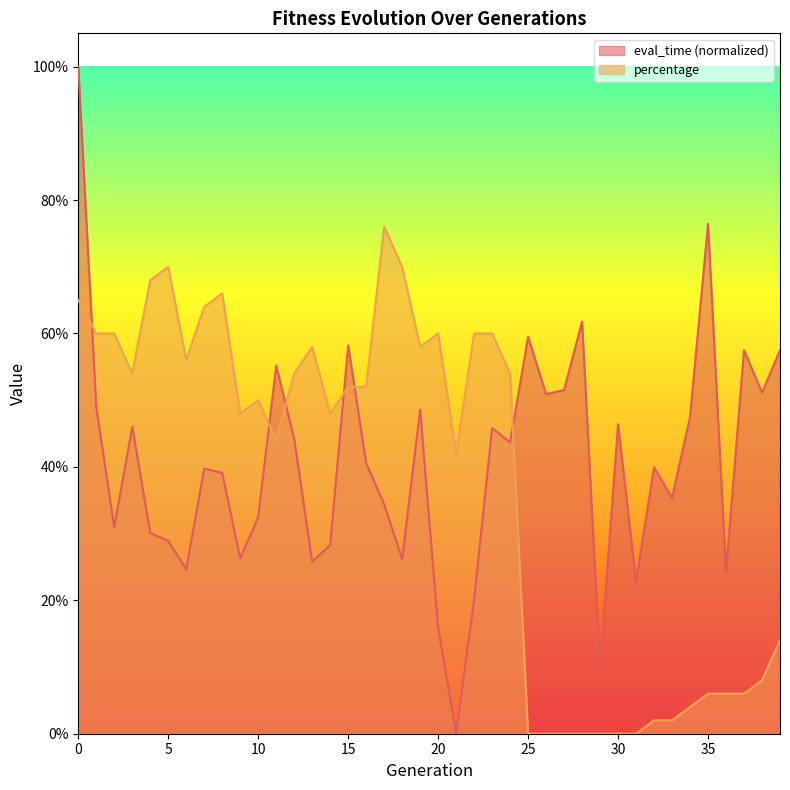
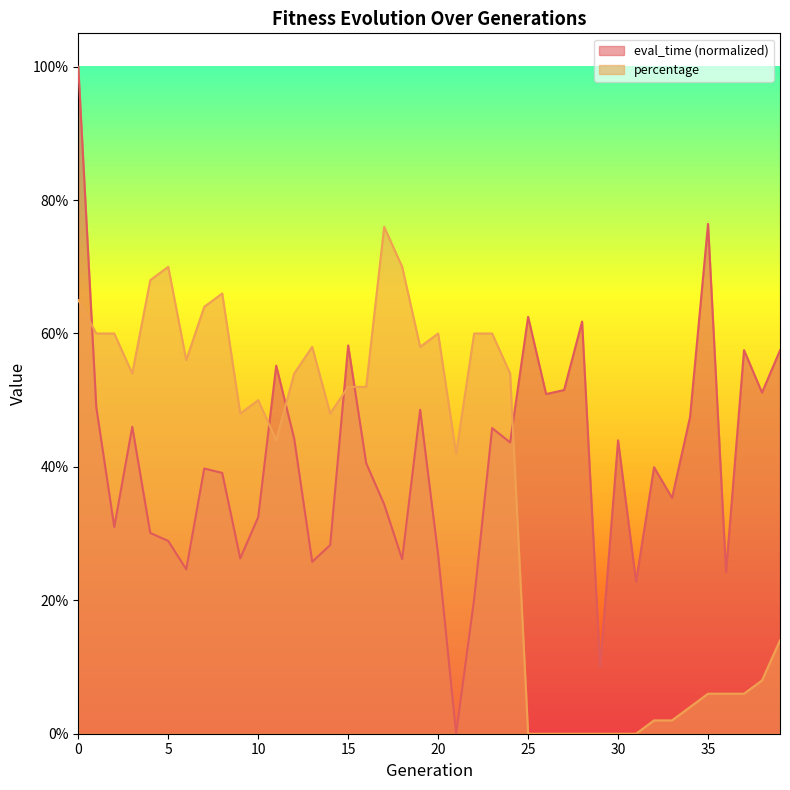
eval_time (normalized), 20: 16% -> 27%
eval_time (normalized), 25: 60% -> 63%
eval_time (normalized), 30: 46% -> 44%
